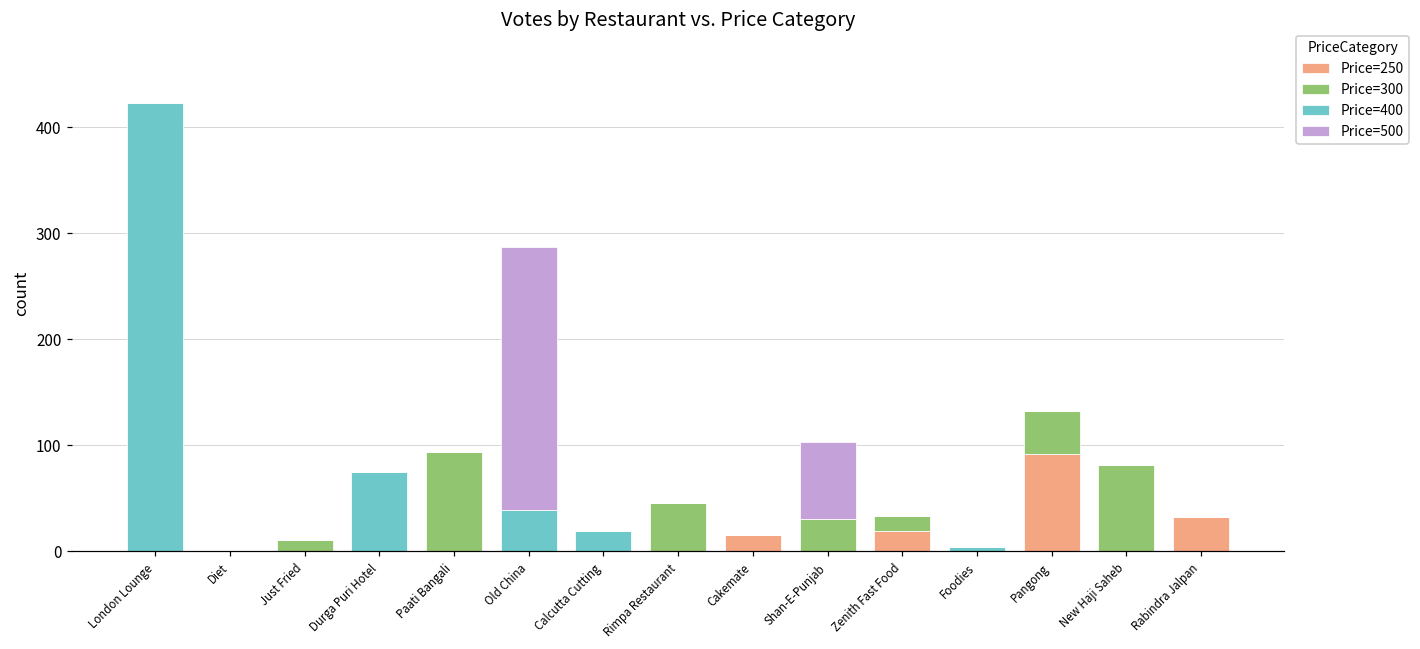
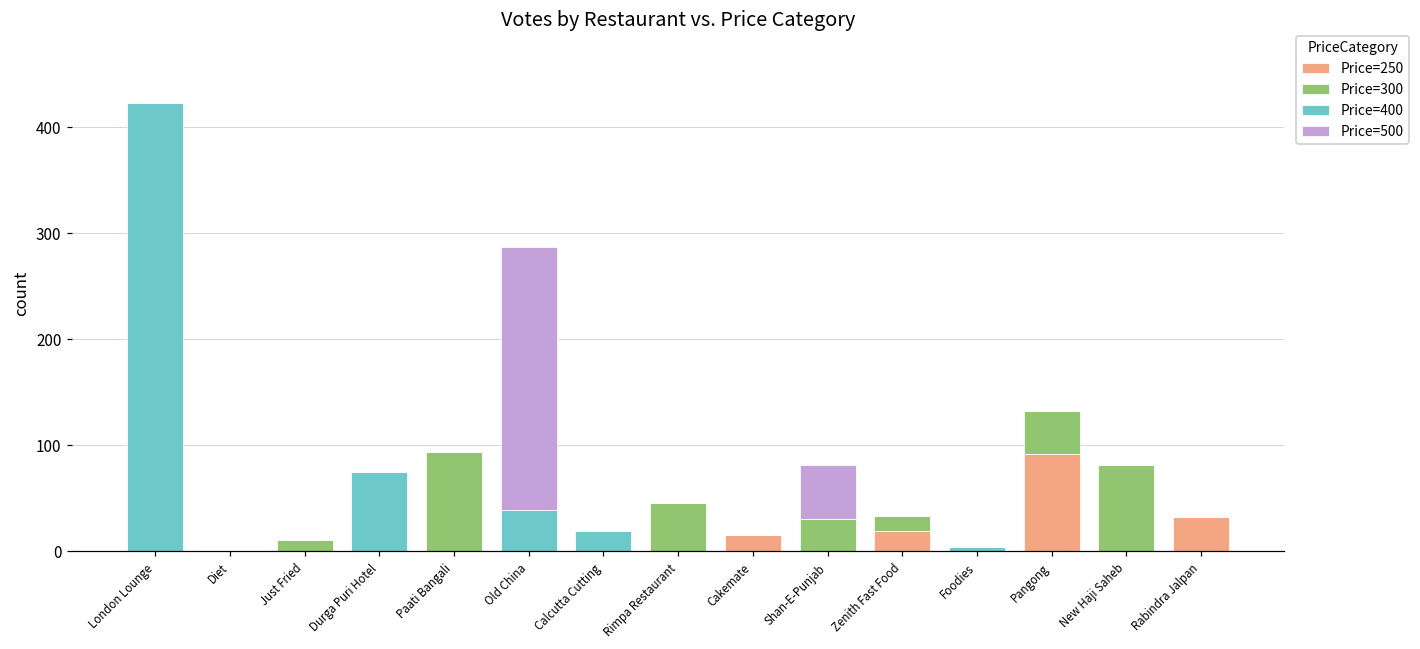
Price=500, Shan-E-Punjab: 70 -> 50
